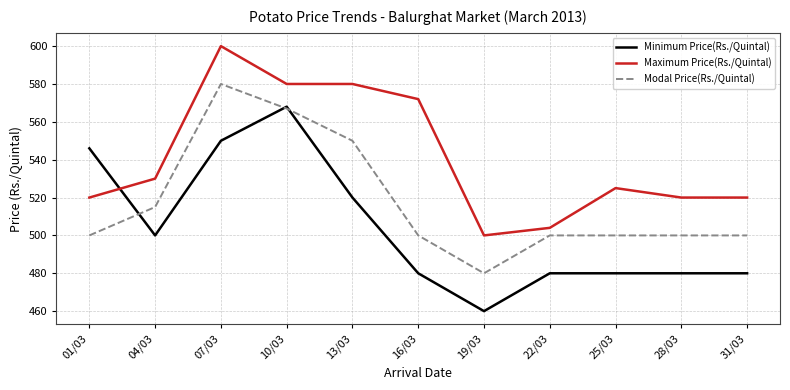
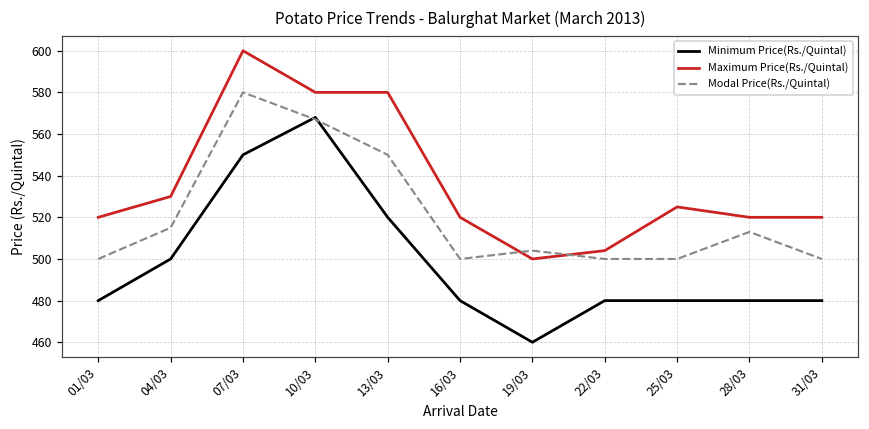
Minimum Price(Rs./Quintal), 01/03: 546 -> 480
Maximum Price(Rs./Quintal), 16/03: 572 -> 520
Modal Price(Rs./Quintal), 19/03: 480 -> 504
Modal Price(Rs./Quintal), 28/03: 500 -> 513
